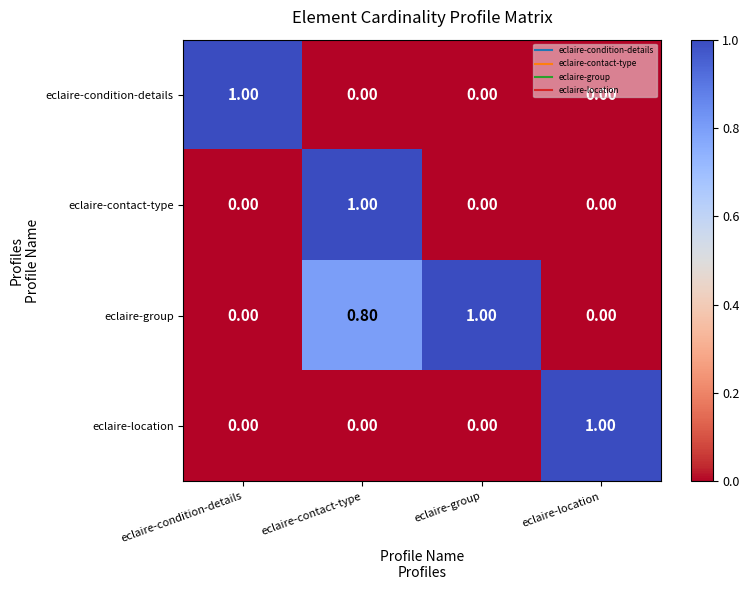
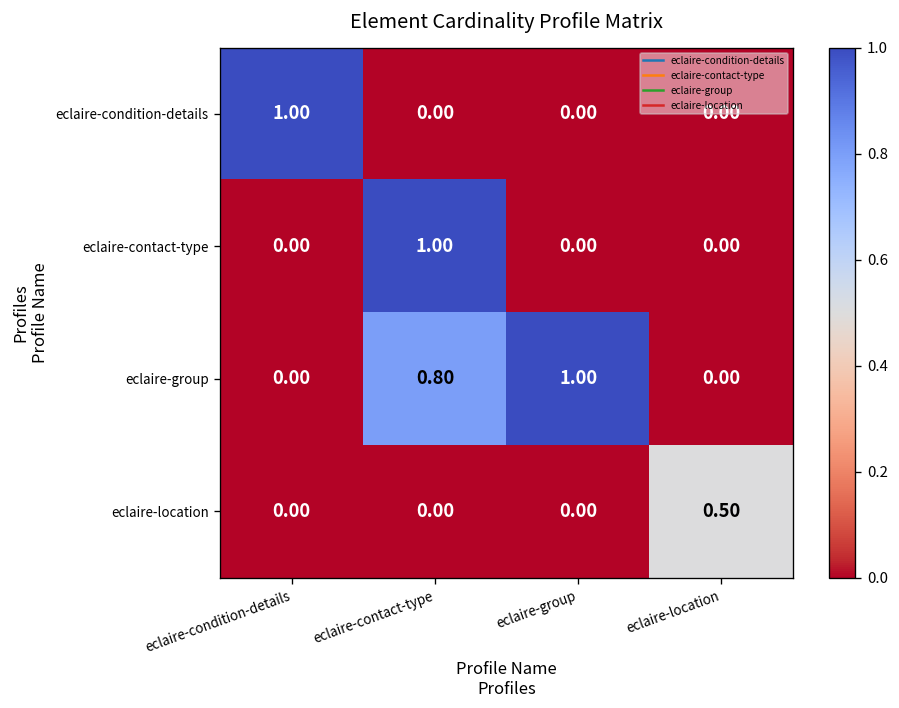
eclaire-location, eclaire-location: 1.00 -> 0.50
